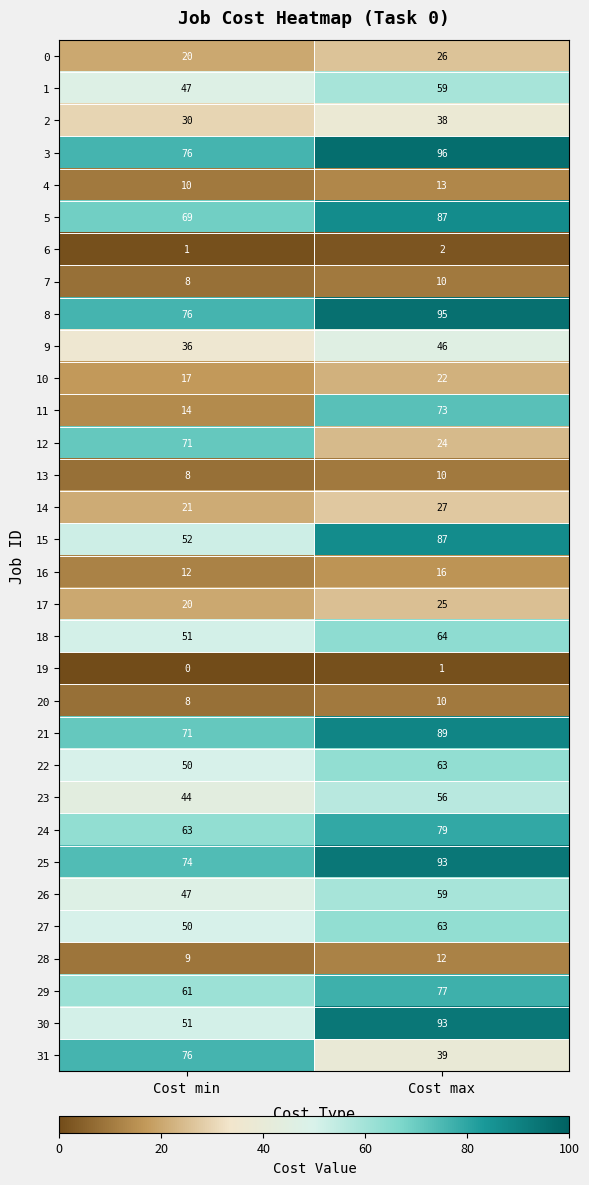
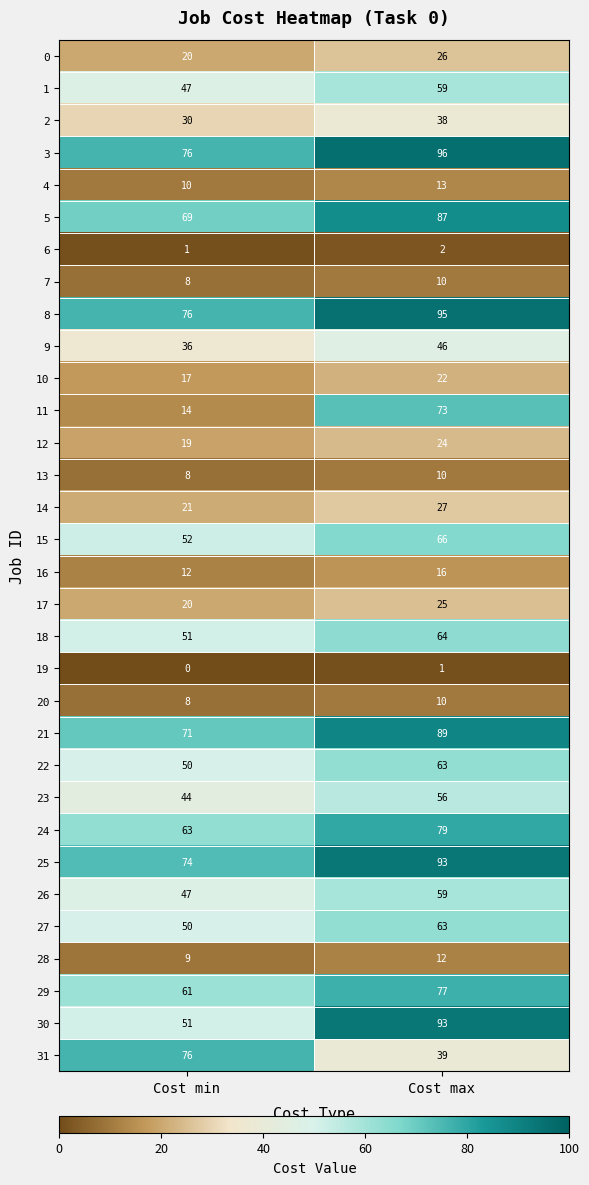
12, Cost min: 71 -> 19
15, Cost max: 87 -> 66
